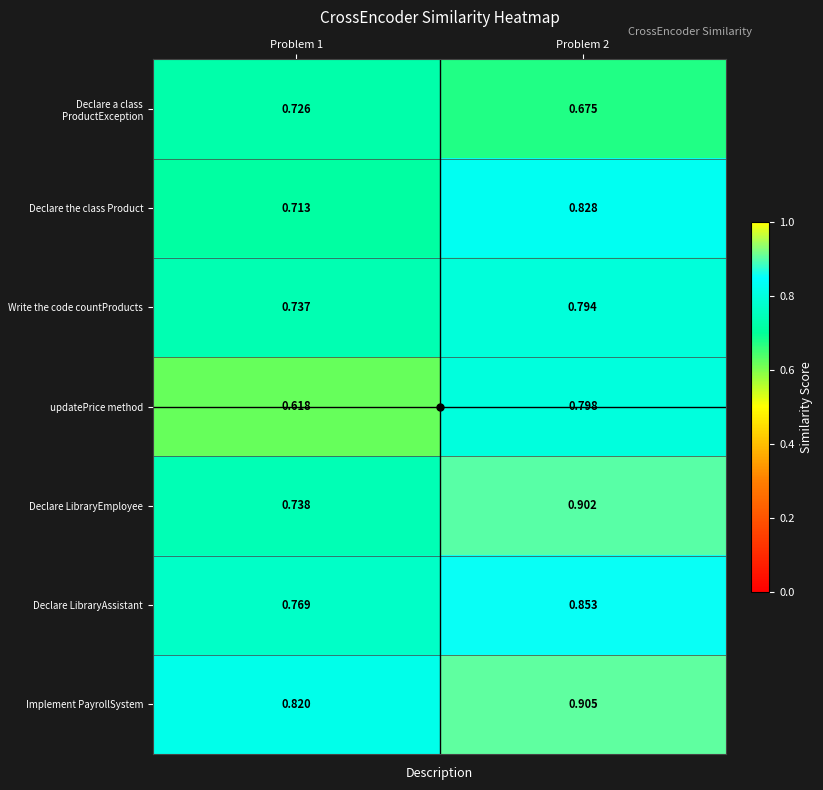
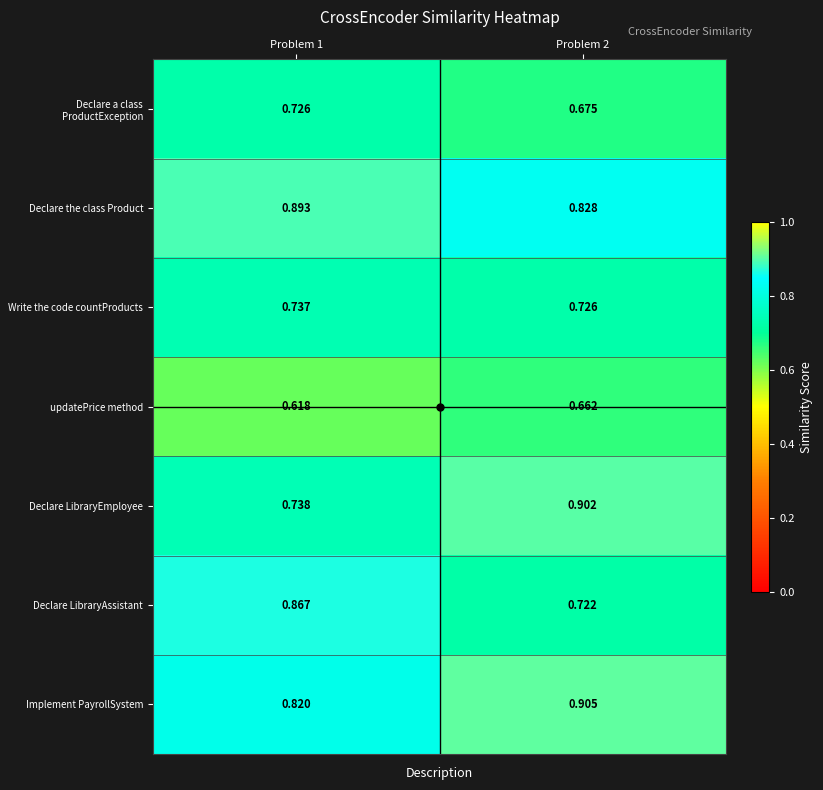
Declare the class Product, Problem 1: 0.713 -> 0.893
Write the code countProducts, Problem 2: 0.794 -> 0.726
updatePrice method, Problem 2: 0.798 -> 0.662
Declare LibraryAssistant, Problem 1: 0.769 -> 0.867
Declare LibraryAssistant, Problem 2: 0.853 -> 0.722
